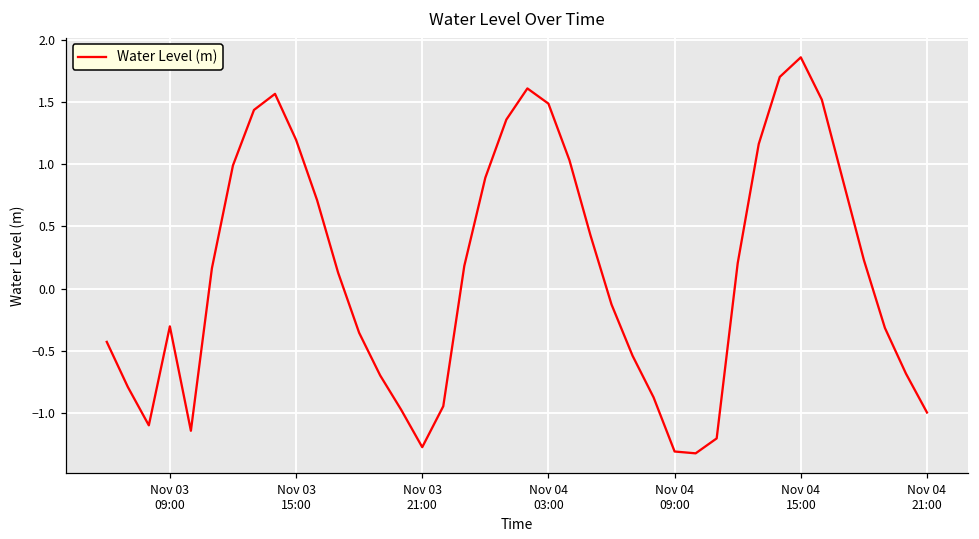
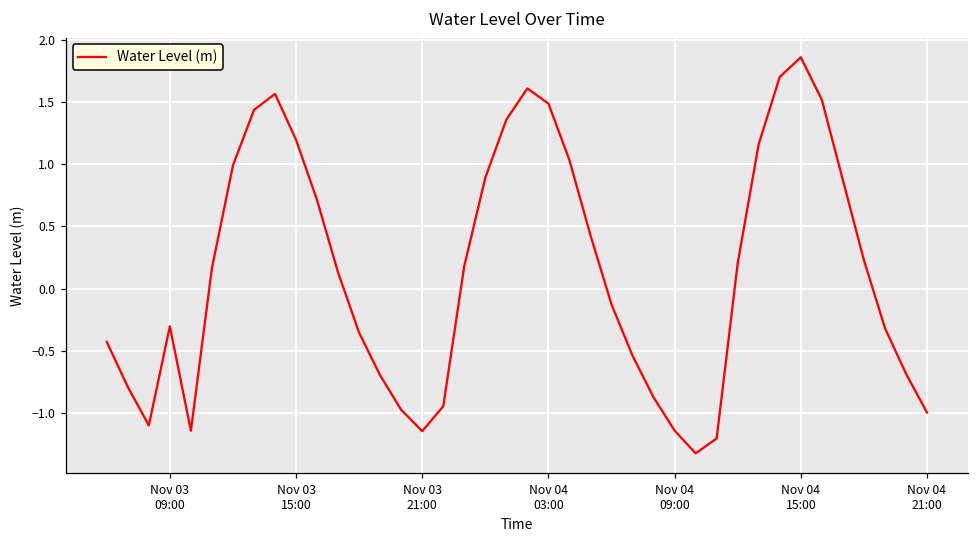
Nov 03 21:00: -1.27 -> -1.14
Nov 04 09:00: -1.31 -> -1.14
